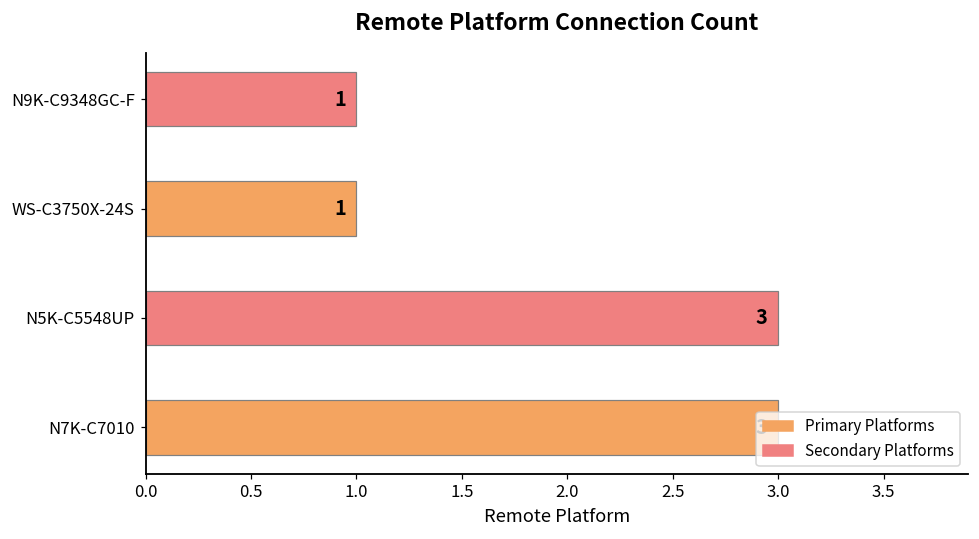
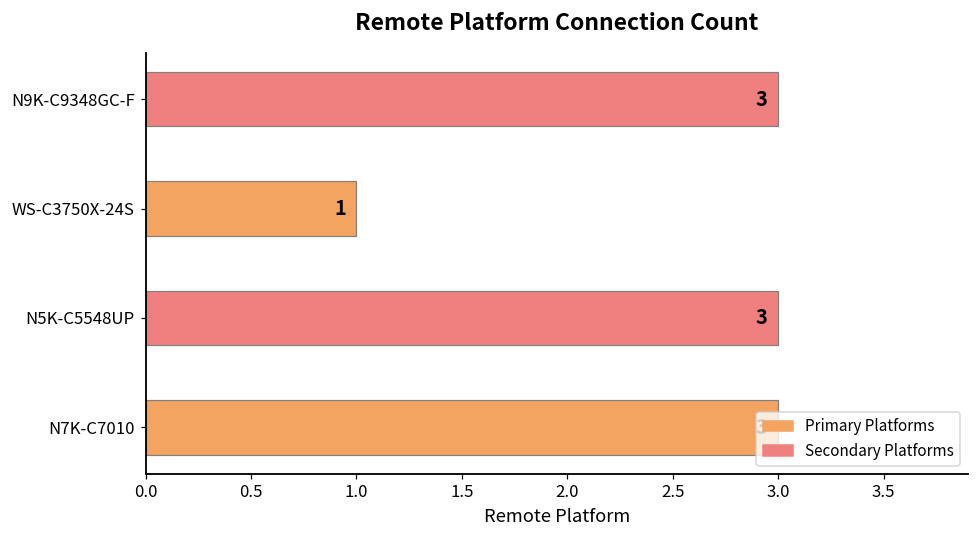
N9K-C9348GC-F: 1 -> 3
